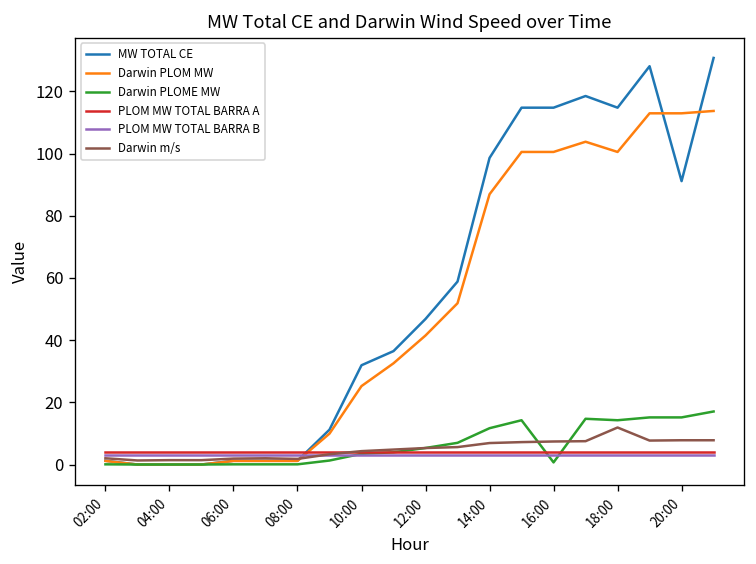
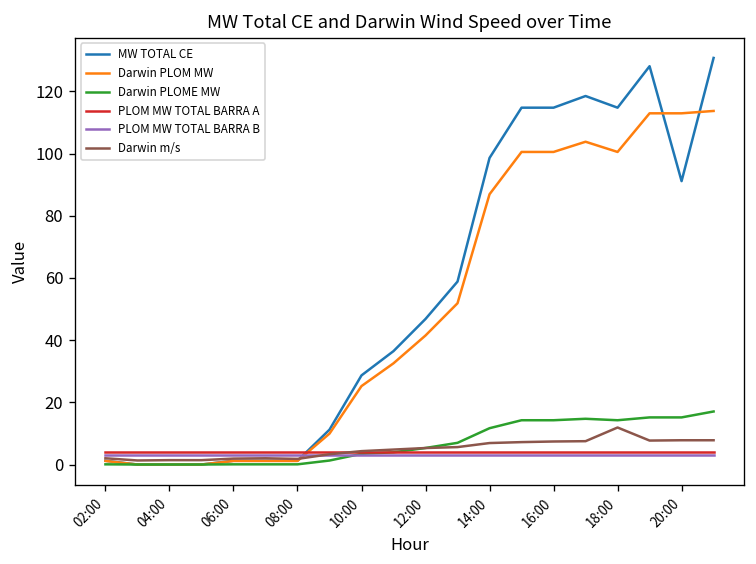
MW TOTAL CE, 10:00: 32 -> 29
Darwin PLOME MW, 16:00: 1 -> 14
